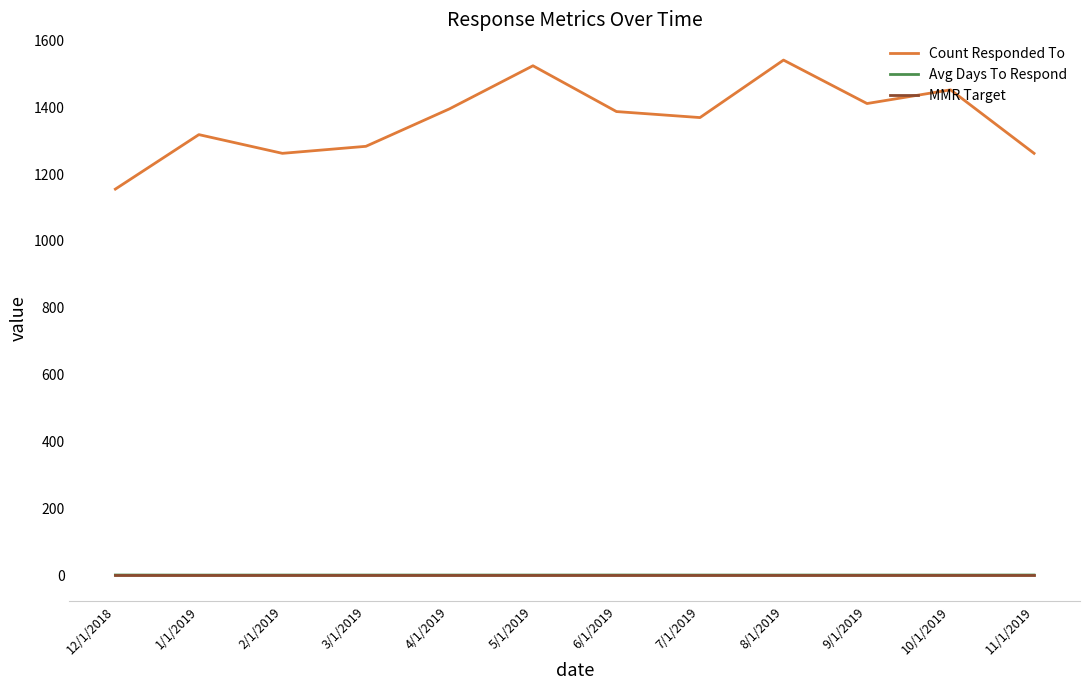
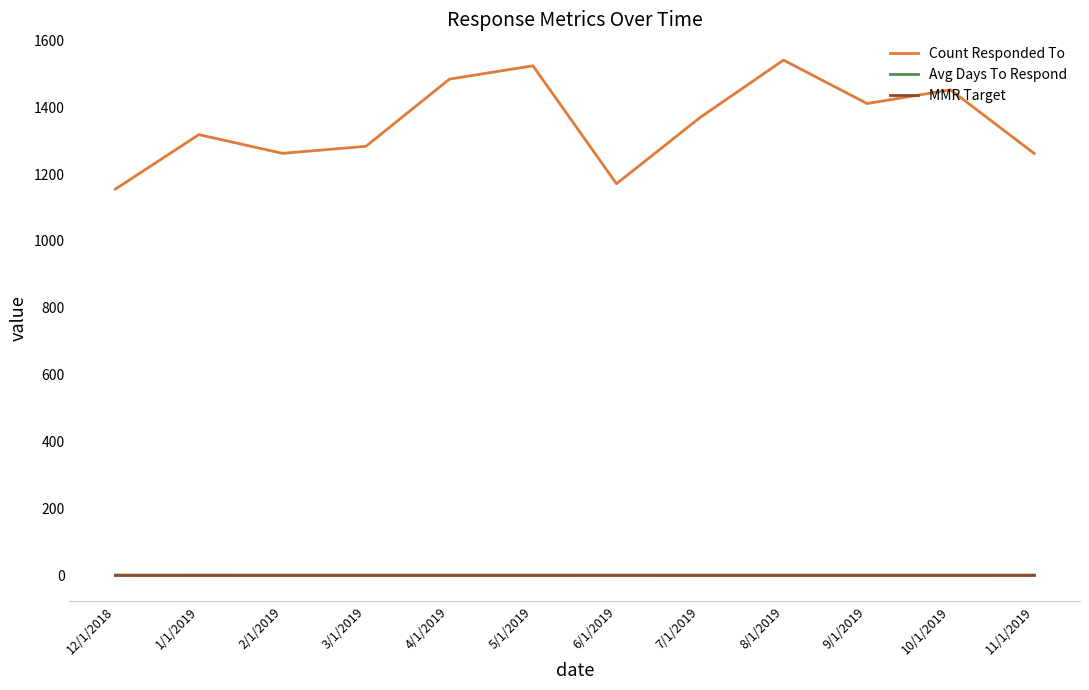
Count Responded To, 4/1/2019: 1400 -> 1480
Count Responded To, 6/1/2019: 1390 -> 1170
